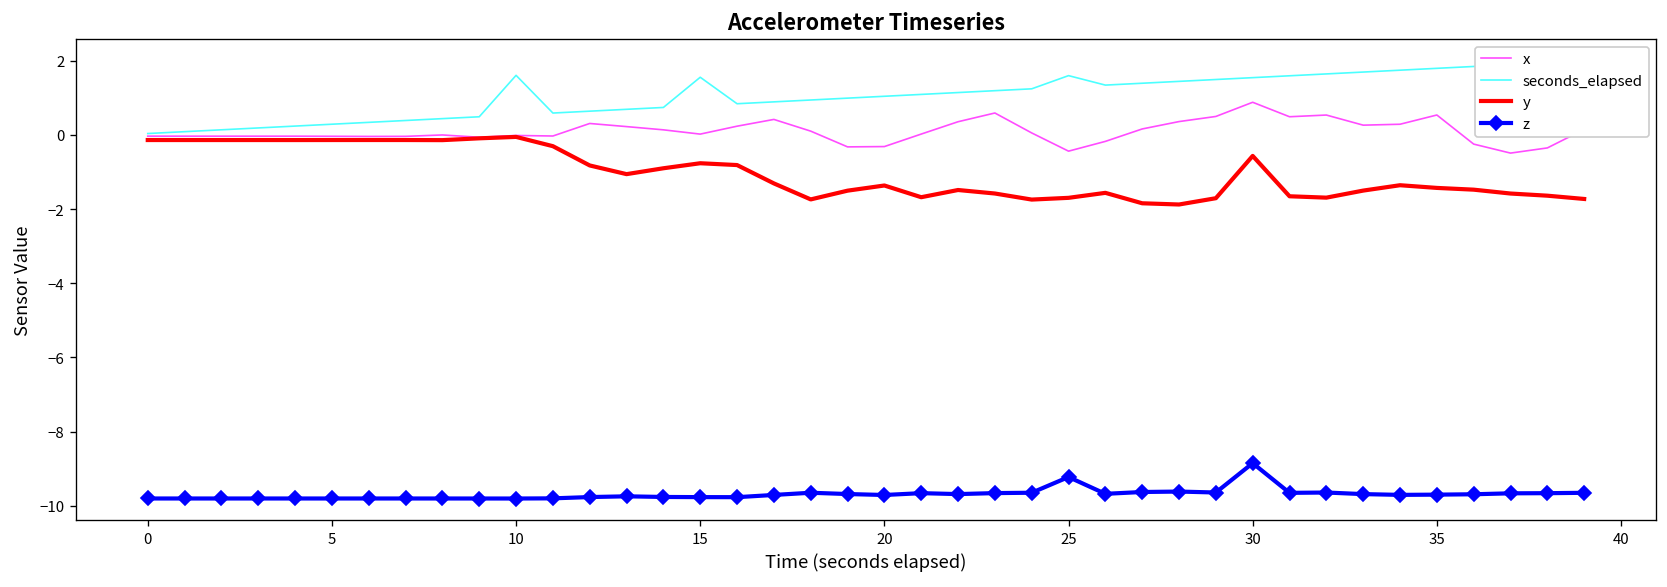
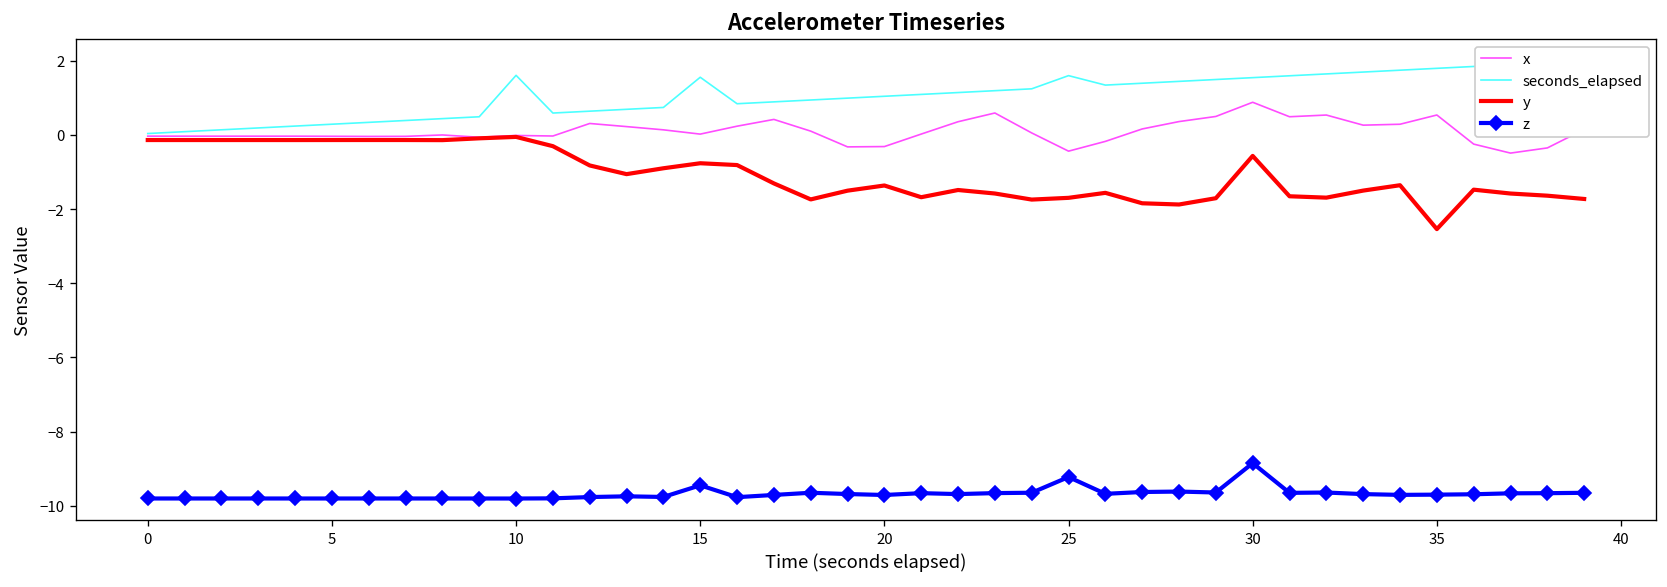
z, 15: -9.8 -> -9.5
y, 35: -1.4 -> -2.5
